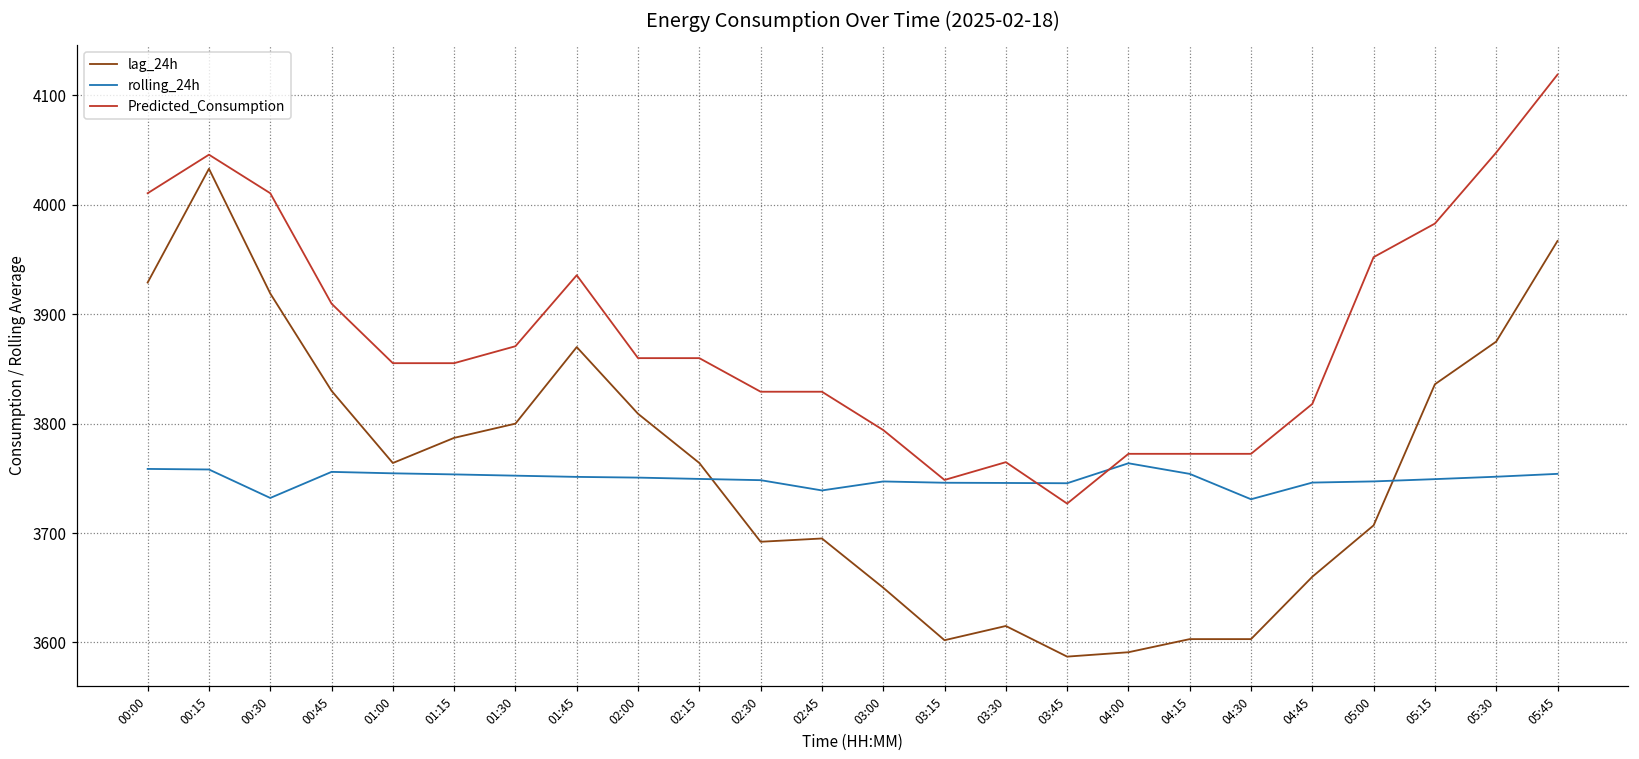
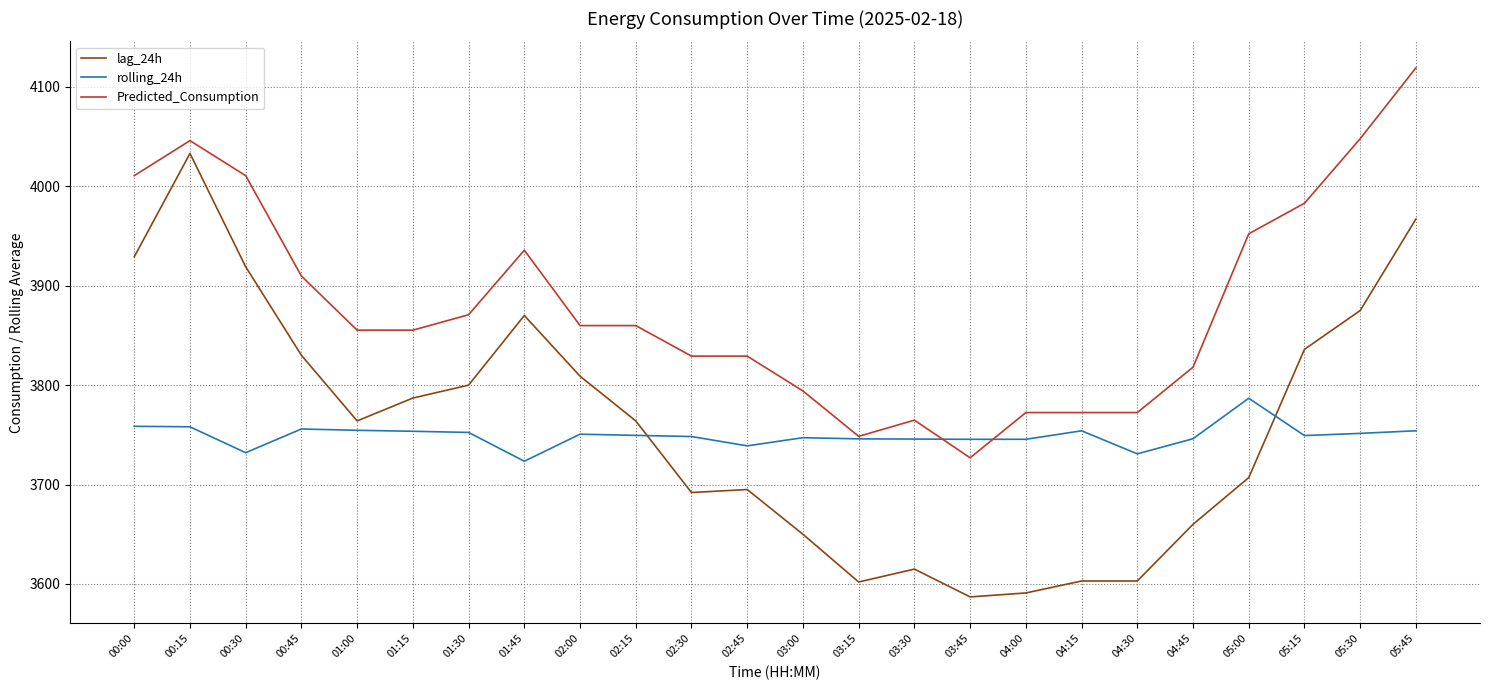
rolling_24h, 01:45: 3750 -> 3720
rolling_24h, 04:00: 3760 -> 3750
rolling_24h, 05:00: 3750 -> 3790
